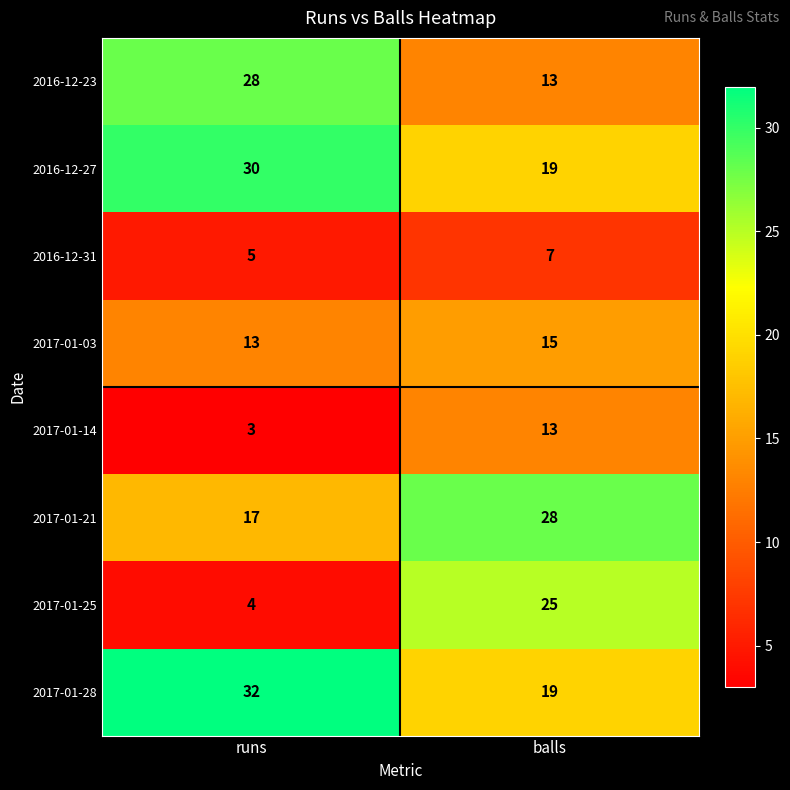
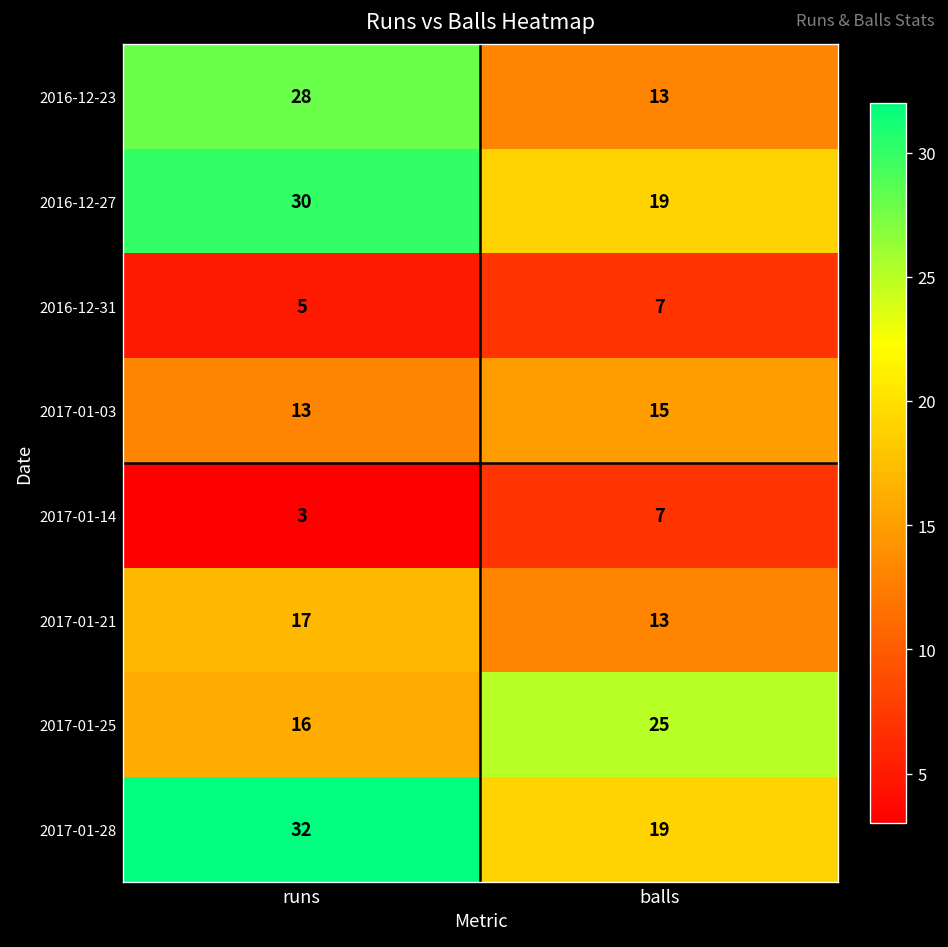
2017-01-14, balls: 13 -> 7
2017-01-21, balls: 28 -> 13
2017-01-25, runs: 4 -> 16
